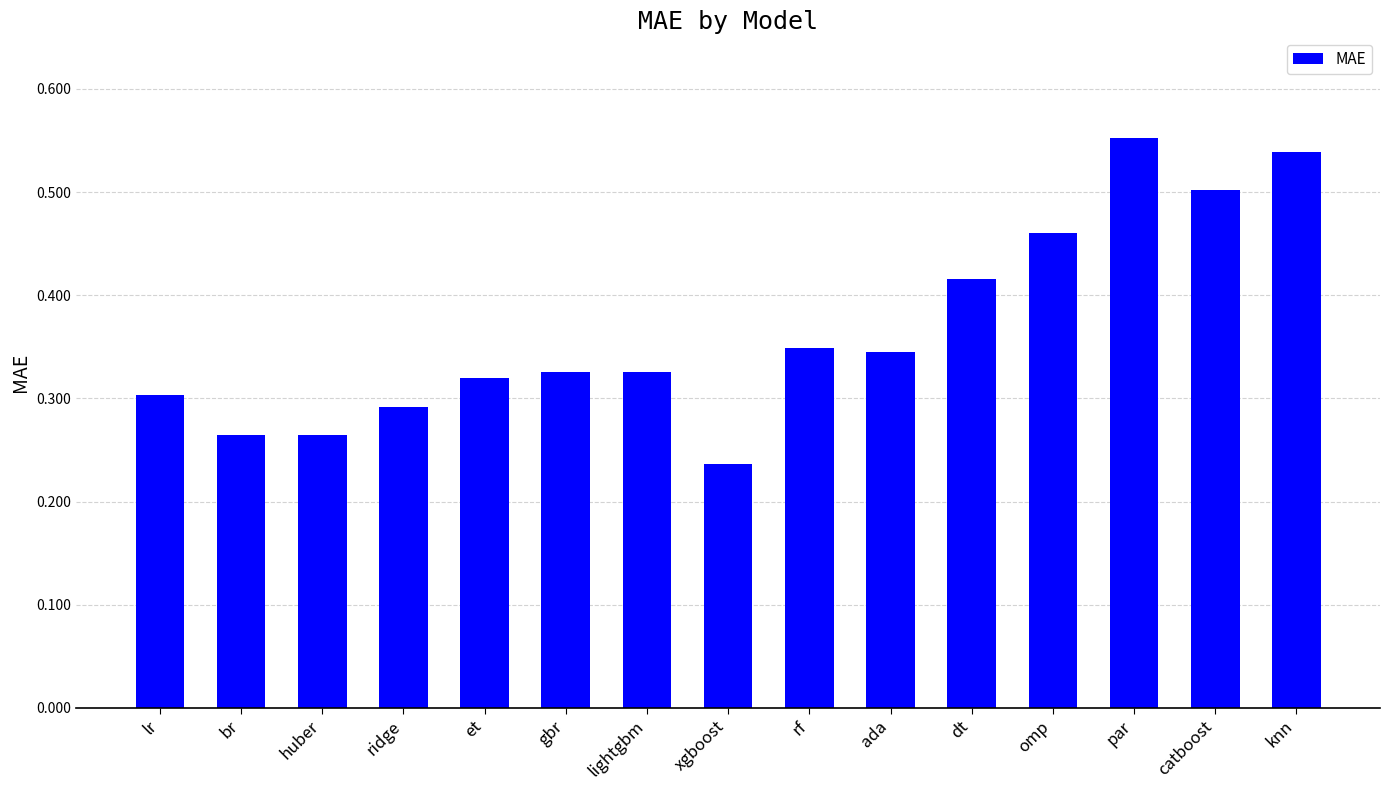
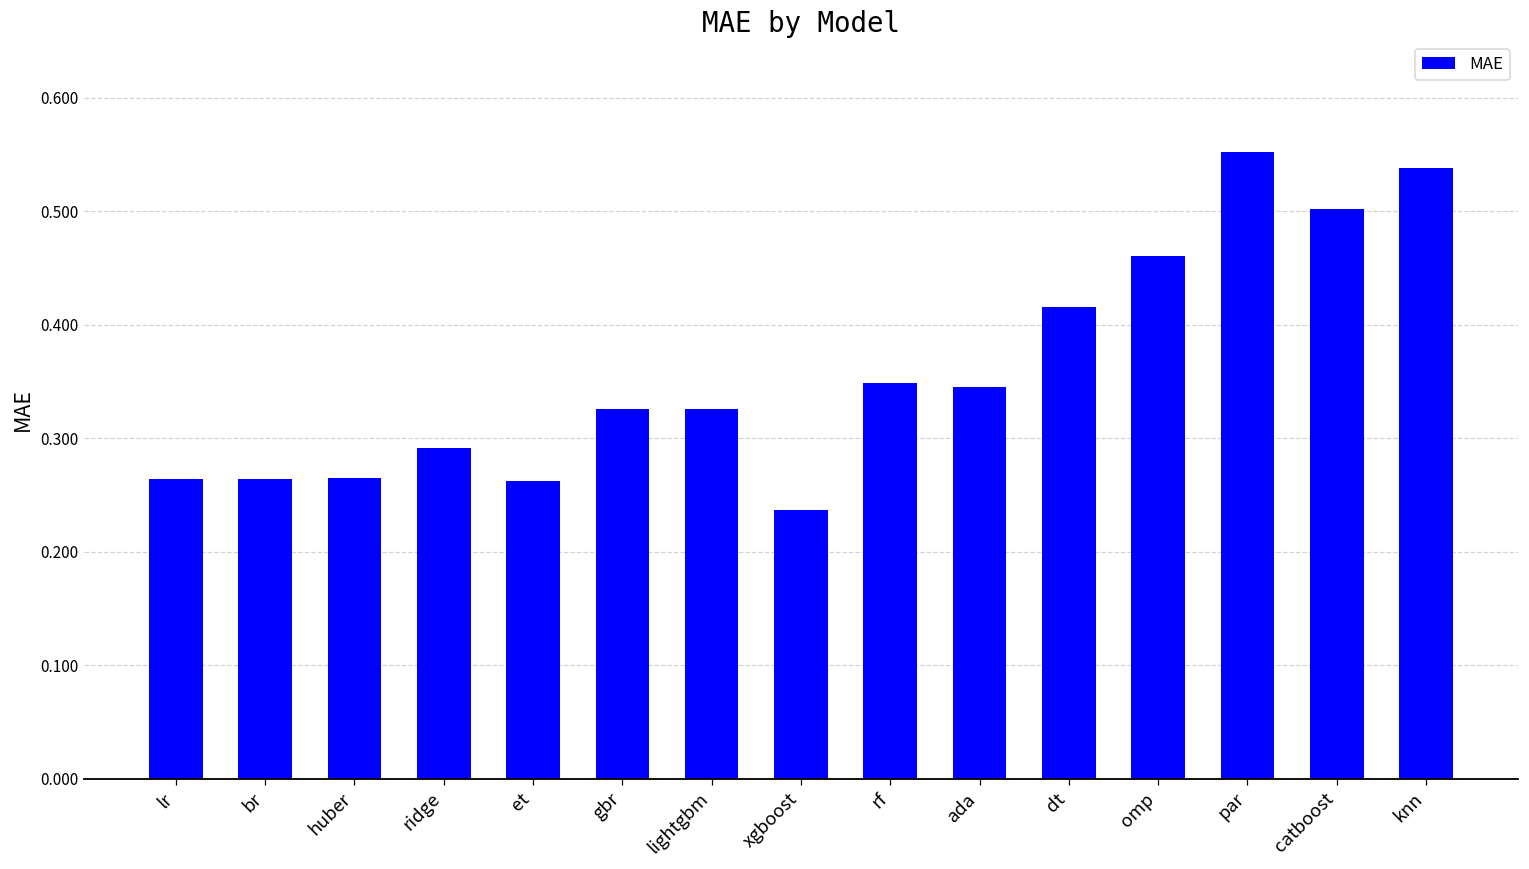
lr: 0.303 -> 0.264
et: 0.320 -> 0.262
